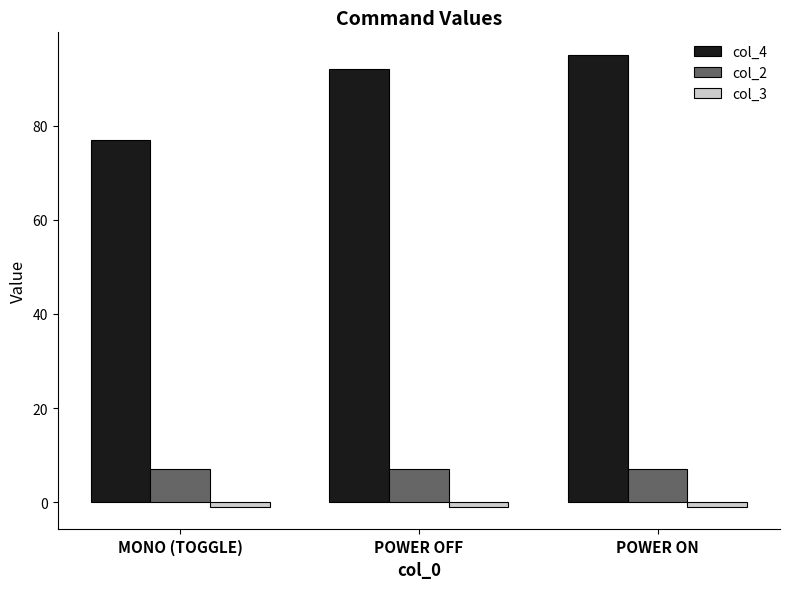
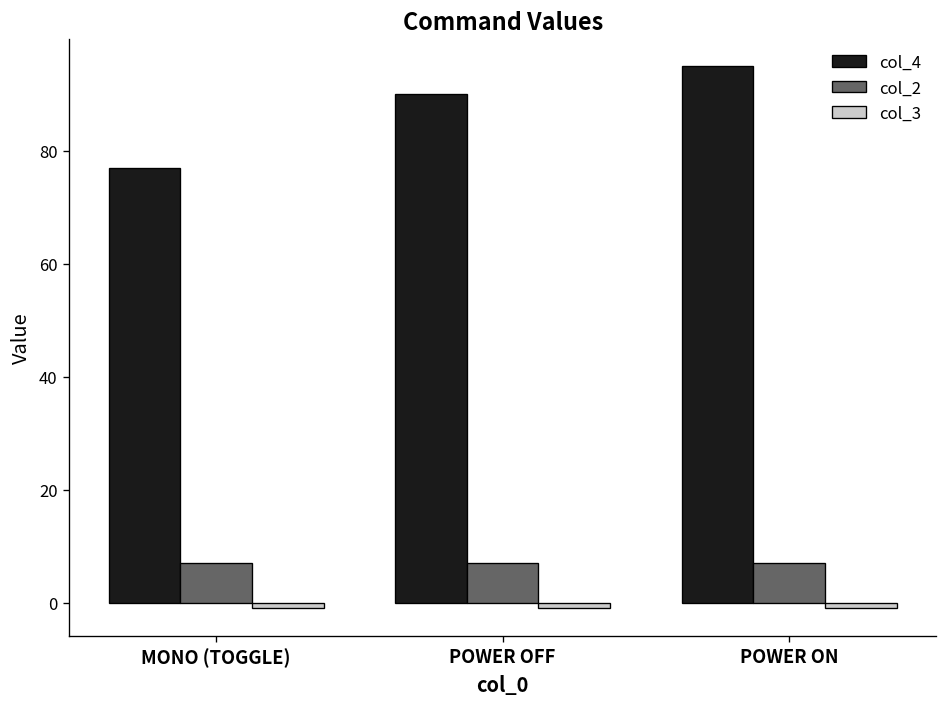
col_4, POWER OFF: 92 -> 90
